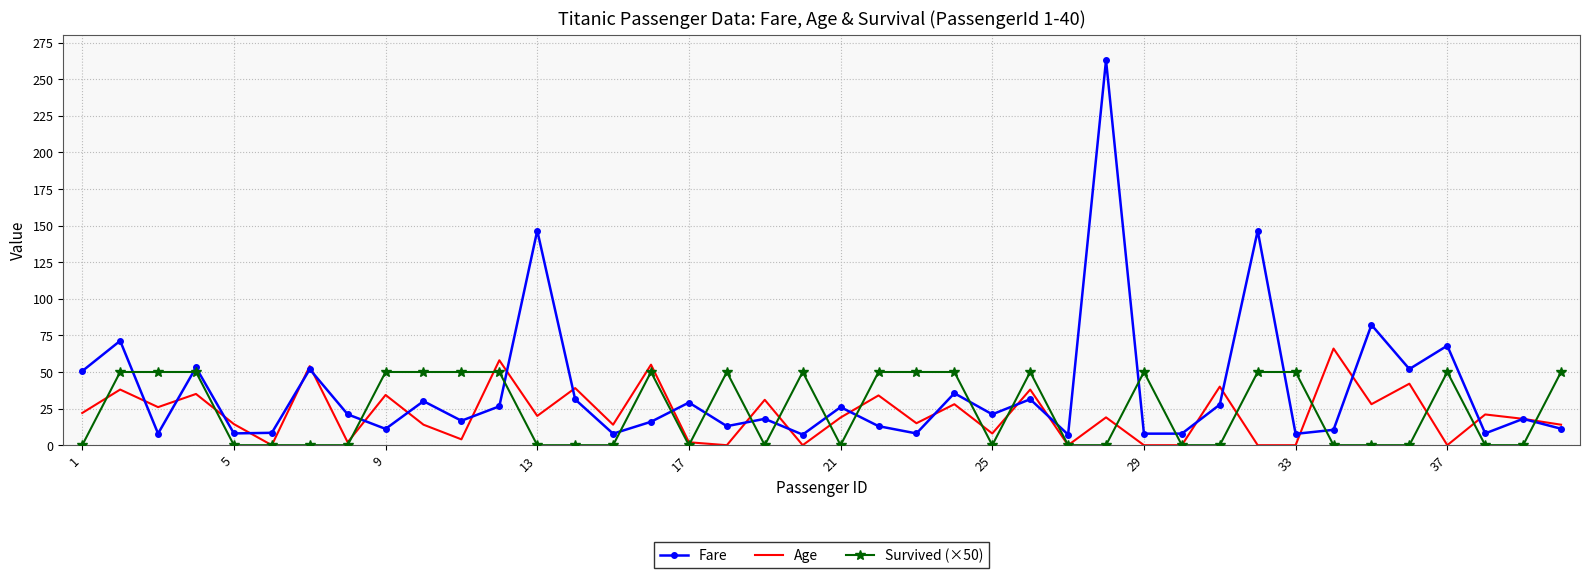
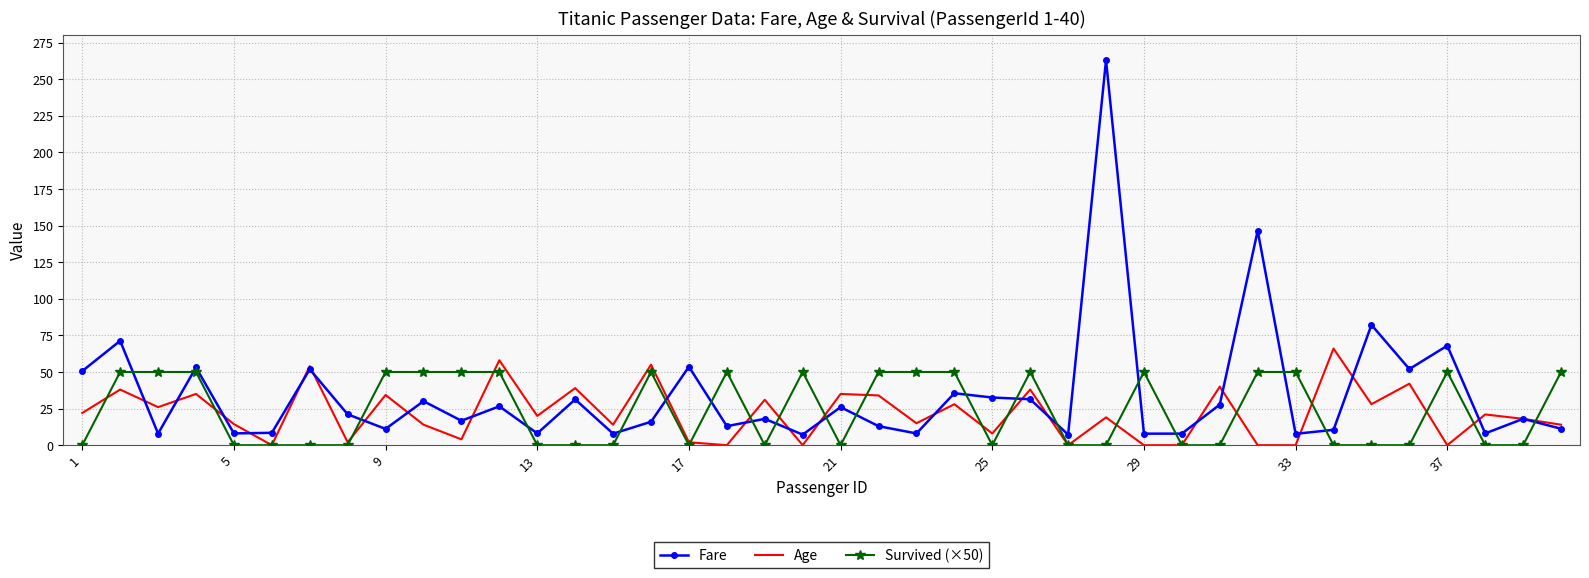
Fare, 13: 147 -> 8
Fare, 17: 29 -> 54
Age, 21: 19 -> 35
Fare, 25: 21 -> 33
